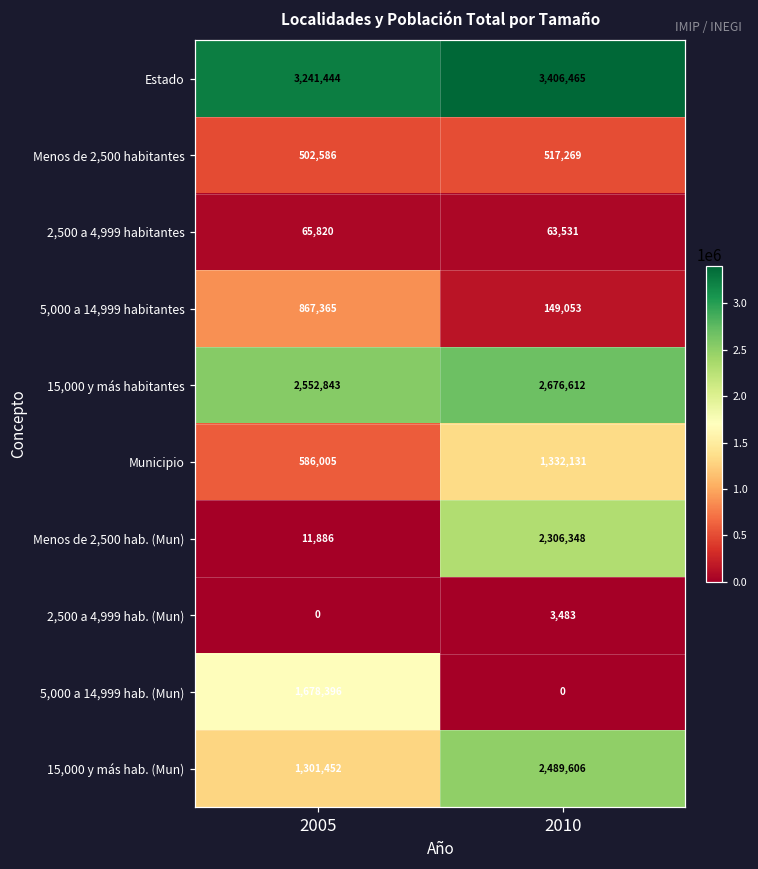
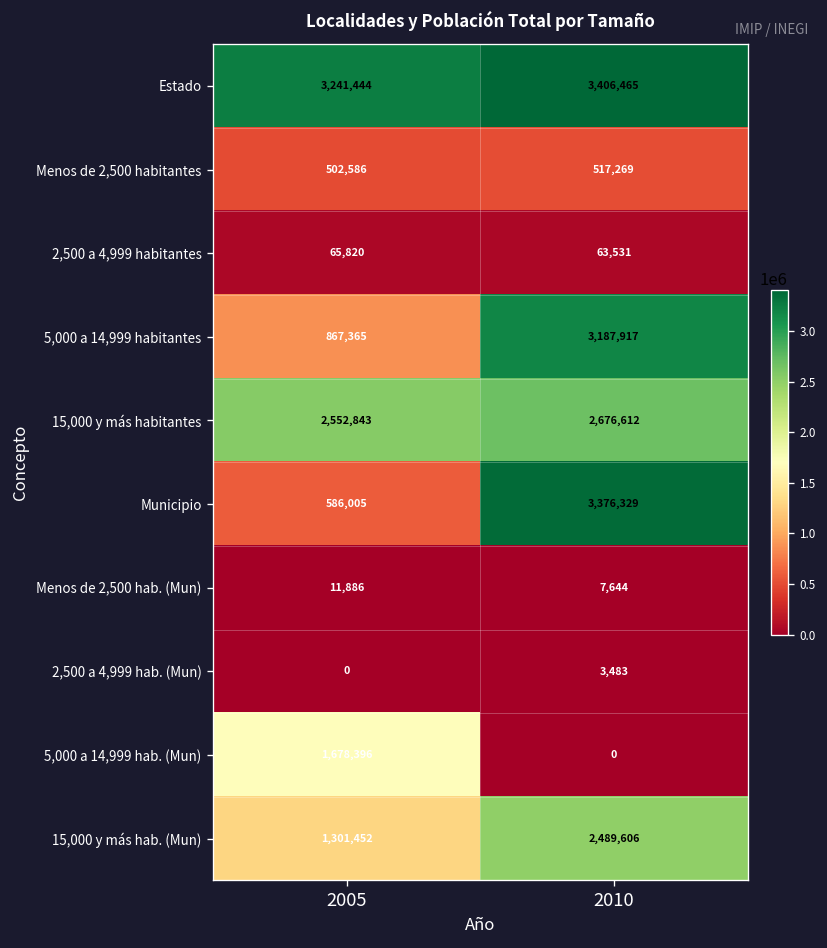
5,000 a 14,999 habitantes, 2010: 149,053 -> 3,187,917
Municipio, 2010: 1,332,131 -> 3,376,329
Menos de 2,500 hab. (Mun), 2010: 2,306,348 -> 7,644
